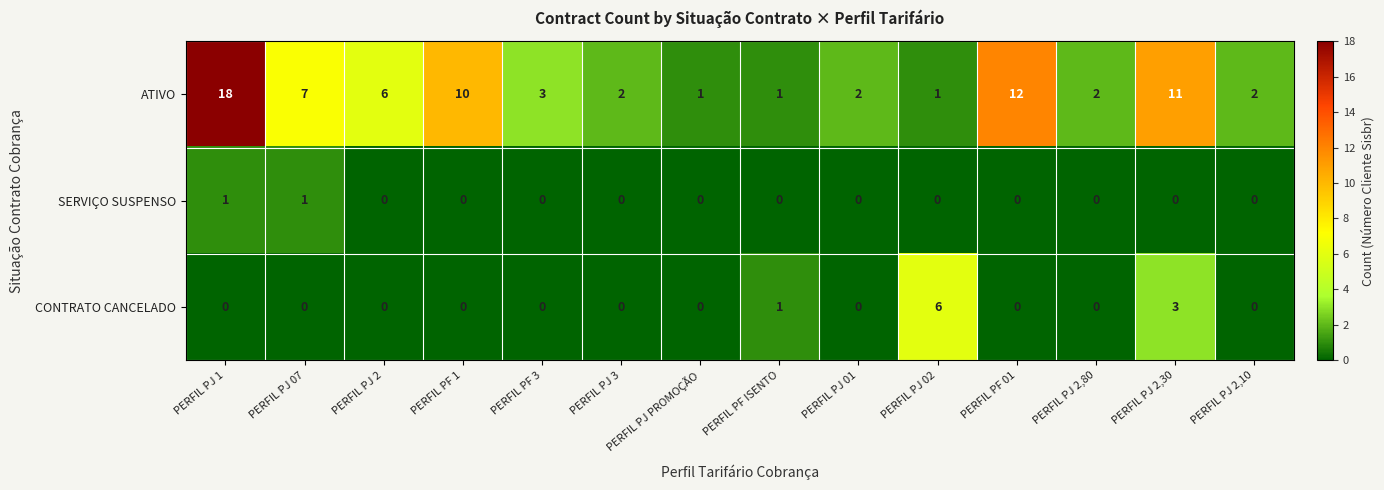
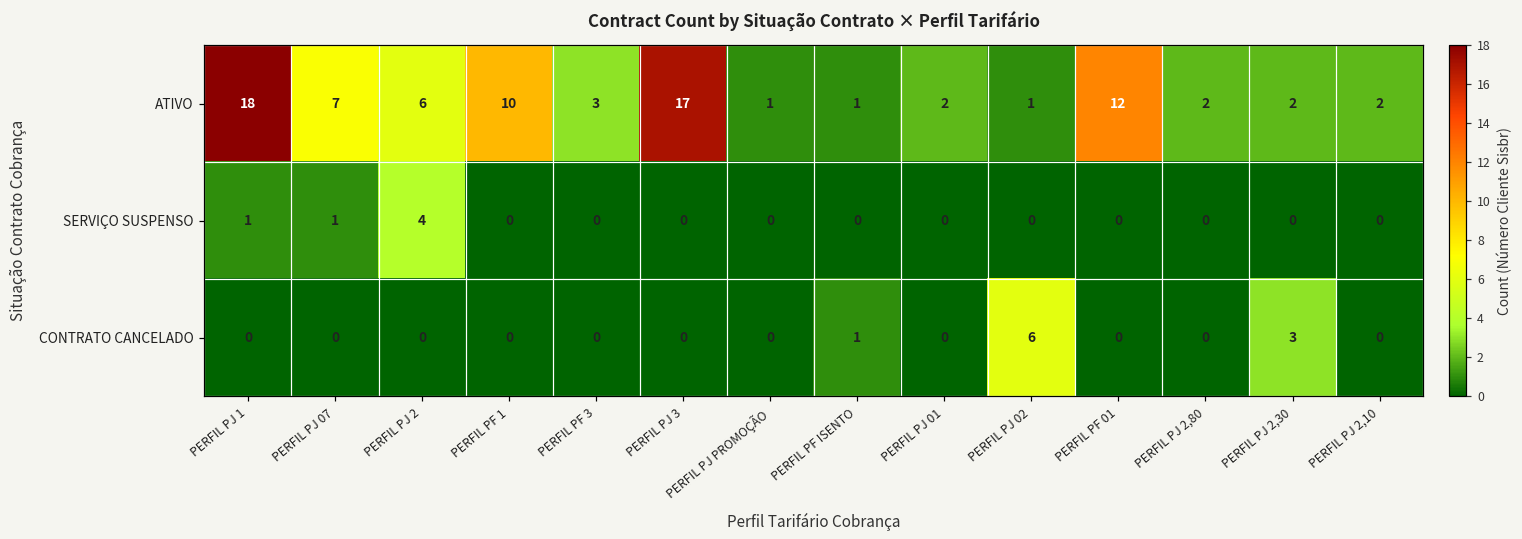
ATIVO, PERFIL PJ 3: 2 -> 17
ATIVO, PERFIL PJ 2,30: 11 -> 2
SERVIÇO SUSPENSO, PERFIL PJ 2: 0 -> 4
